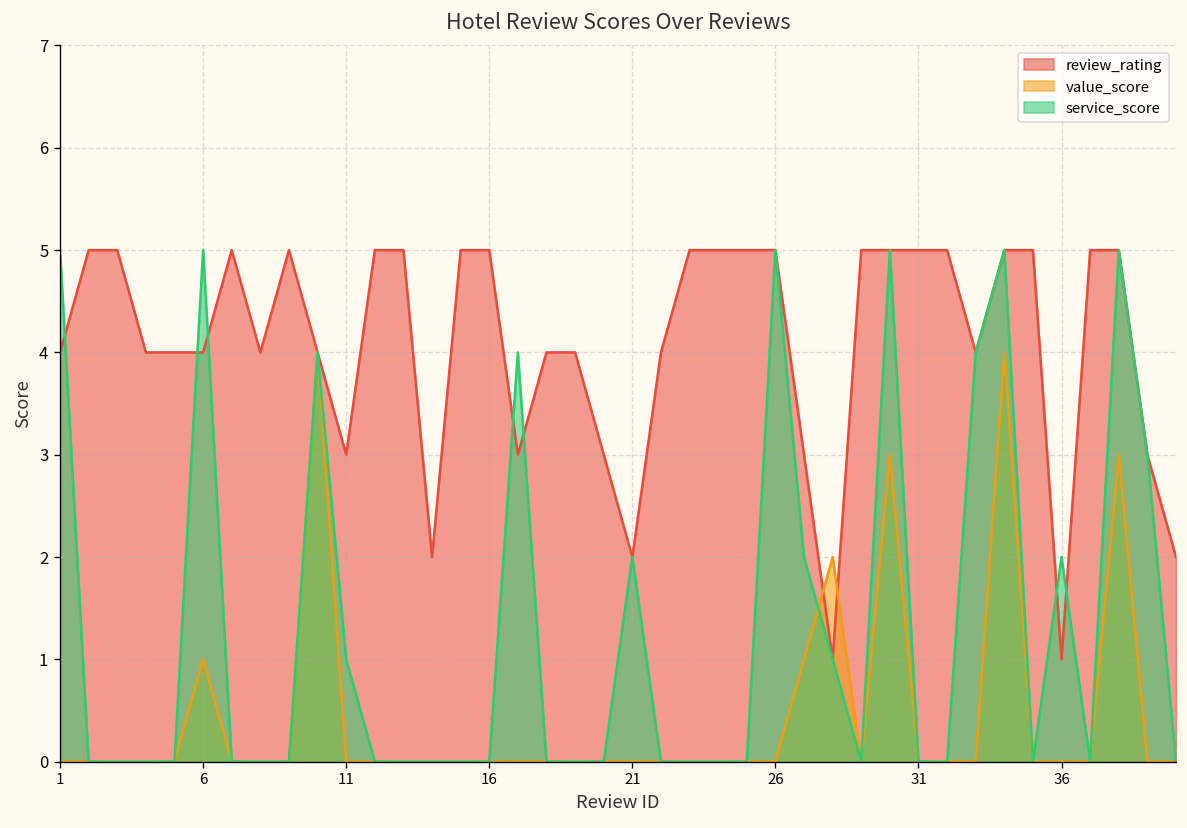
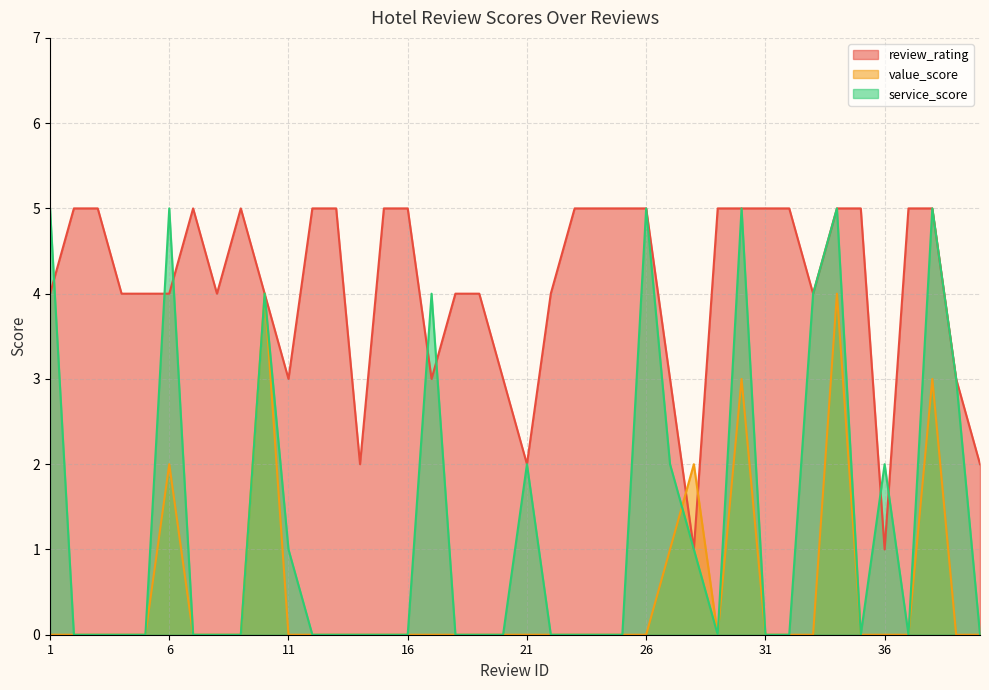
value_score, 6: 1 -> 2
